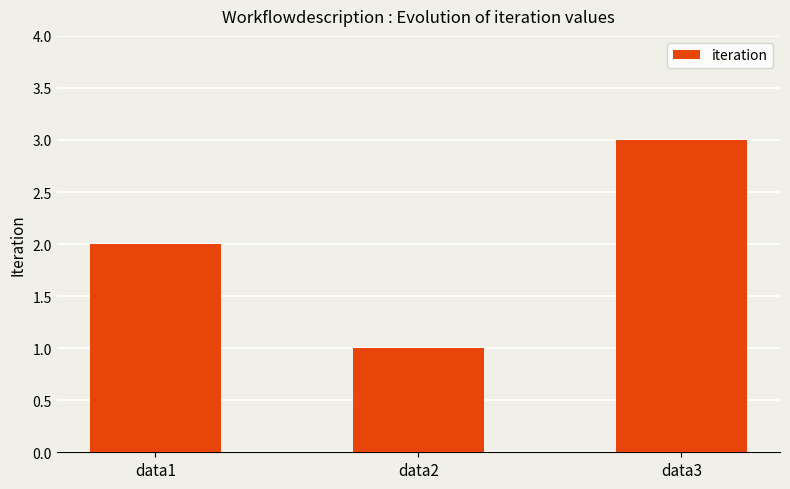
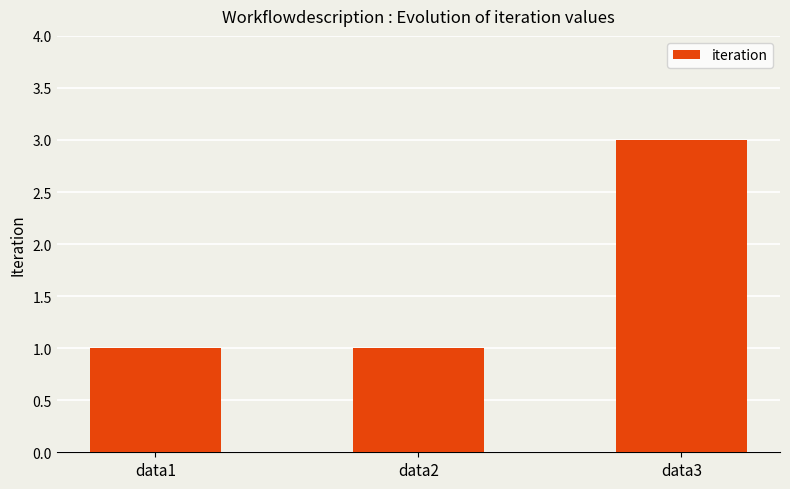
data1: 2 -> 1
